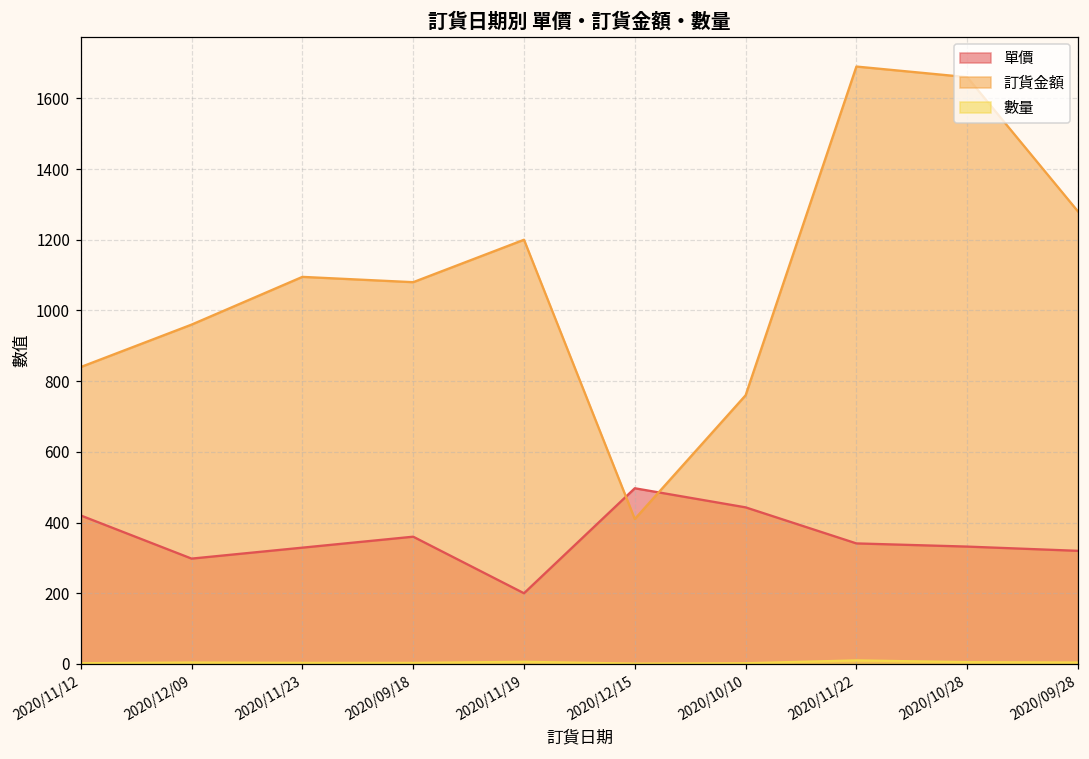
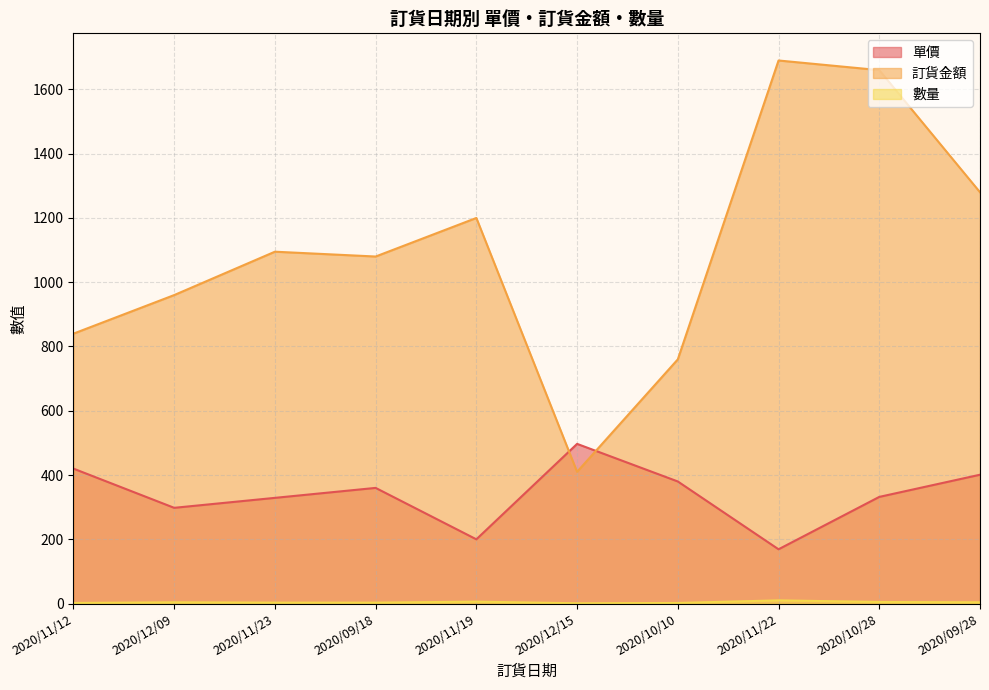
單價, 2020/10/10: 440 -> 380
單價, 2020/11/22: 340 -> 170
單價, 2020/09/28: 320 -> 400
